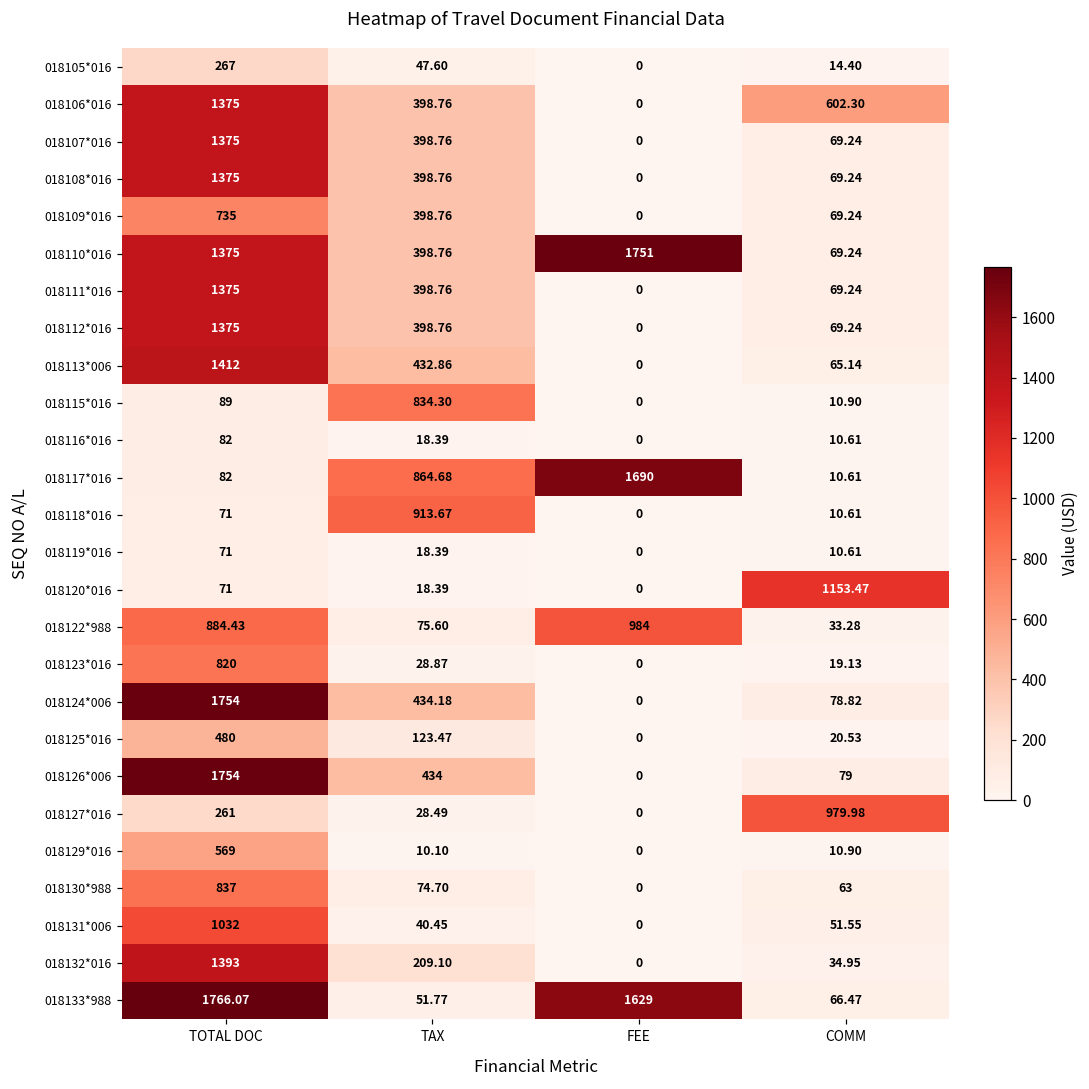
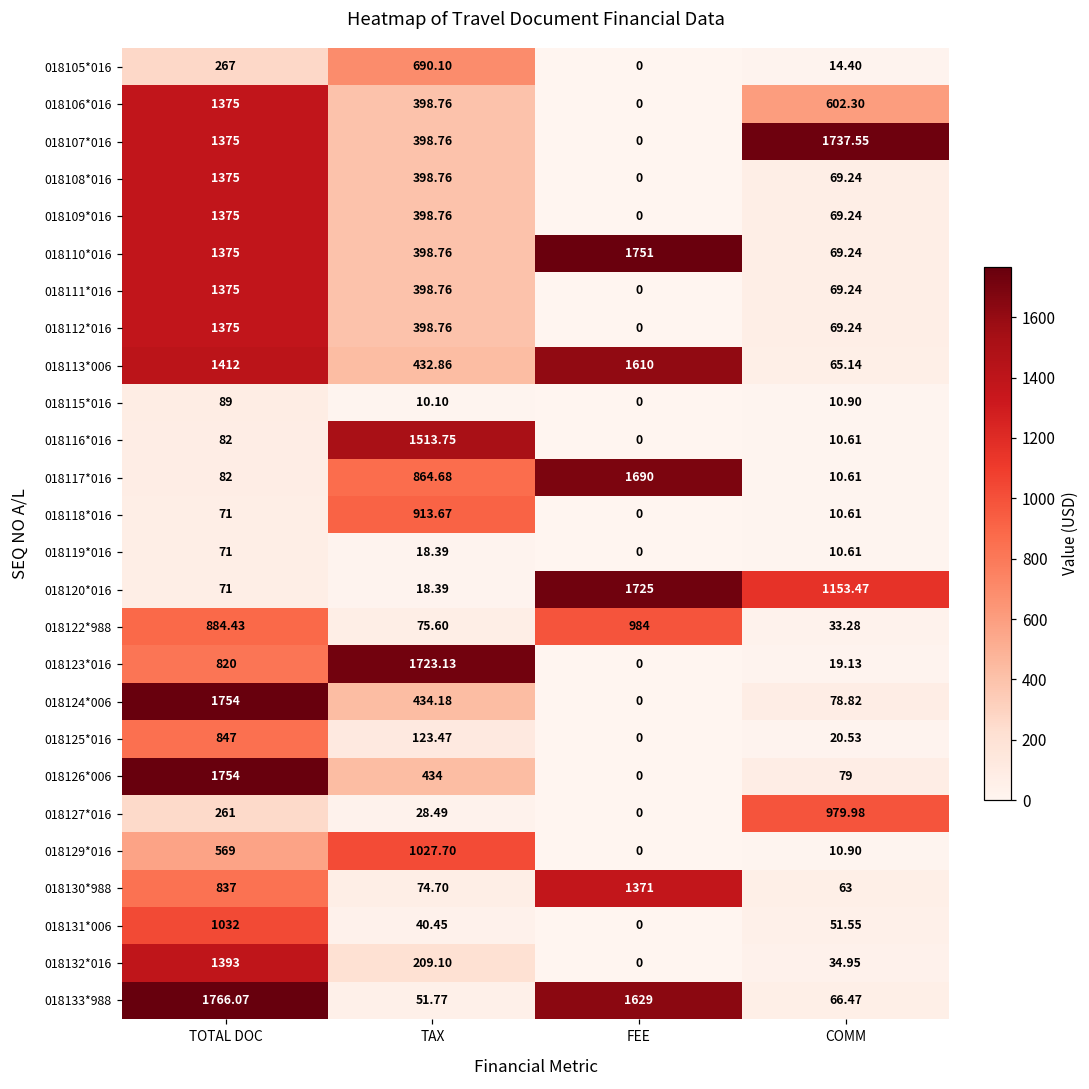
018105*016, TAX: 47.60 -> 690.10
018107*016, COMM: 69.24 -> 1737.55
018109*016, TOTAL DOC: 735 -> 1375
018113*006, FEE: 0 -> 1610
018115*016, TAX: 834.30 -> 10.10
018116*016, TAX: 18.39 -> 1513.75
018120*016, FEE: 0 -> 1725
018123*016, TAX: 28.87 -> 1723.13
018125*016, TOTAL DOC: 480 -> 847
018129*016, TAX: 10.10 -> 1027.70
018130*988, FEE: 0 -> 1371
